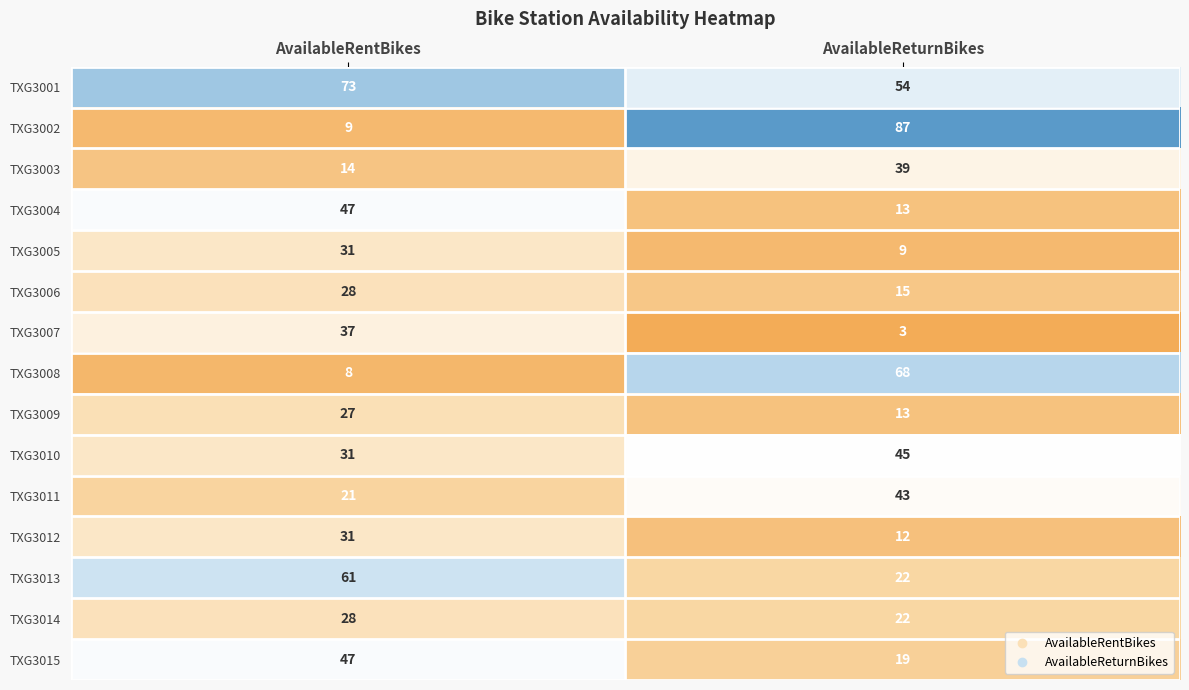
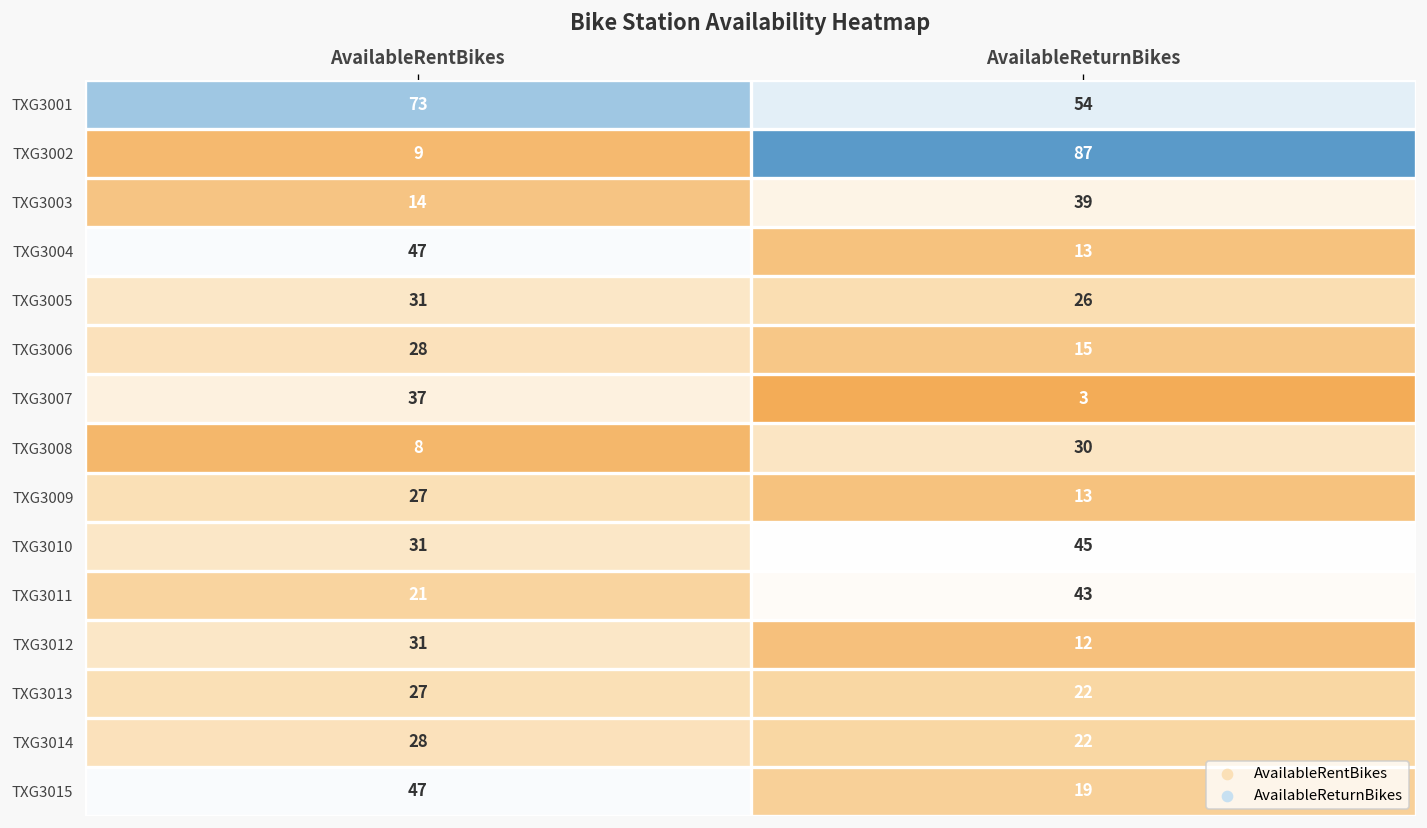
TXG3005, AvailableReturnBikes: 9 -> 26
TXG3008, AvailableReturnBikes: 68 -> 30
TXG3013, AvailableRentBikes: 61 -> 27
